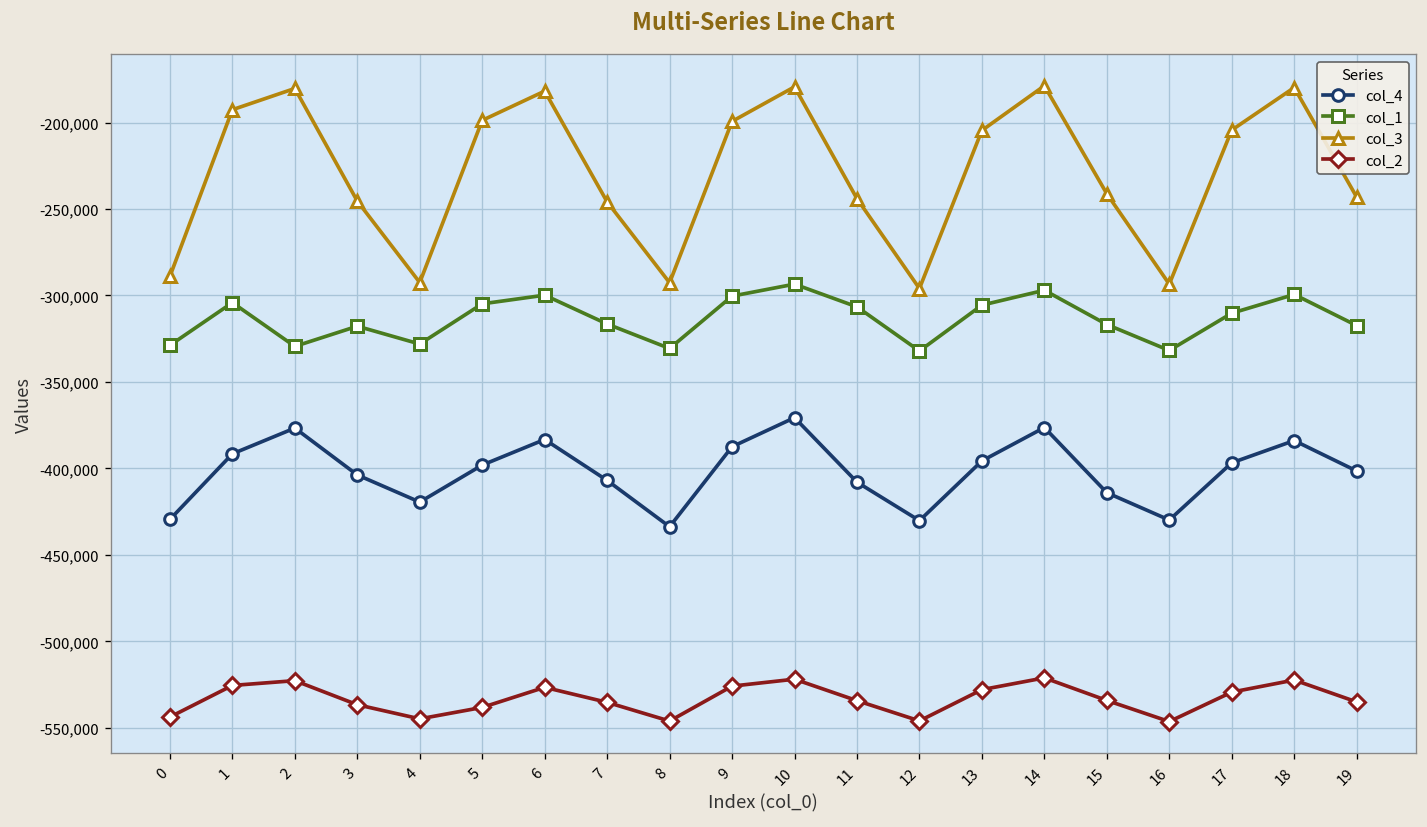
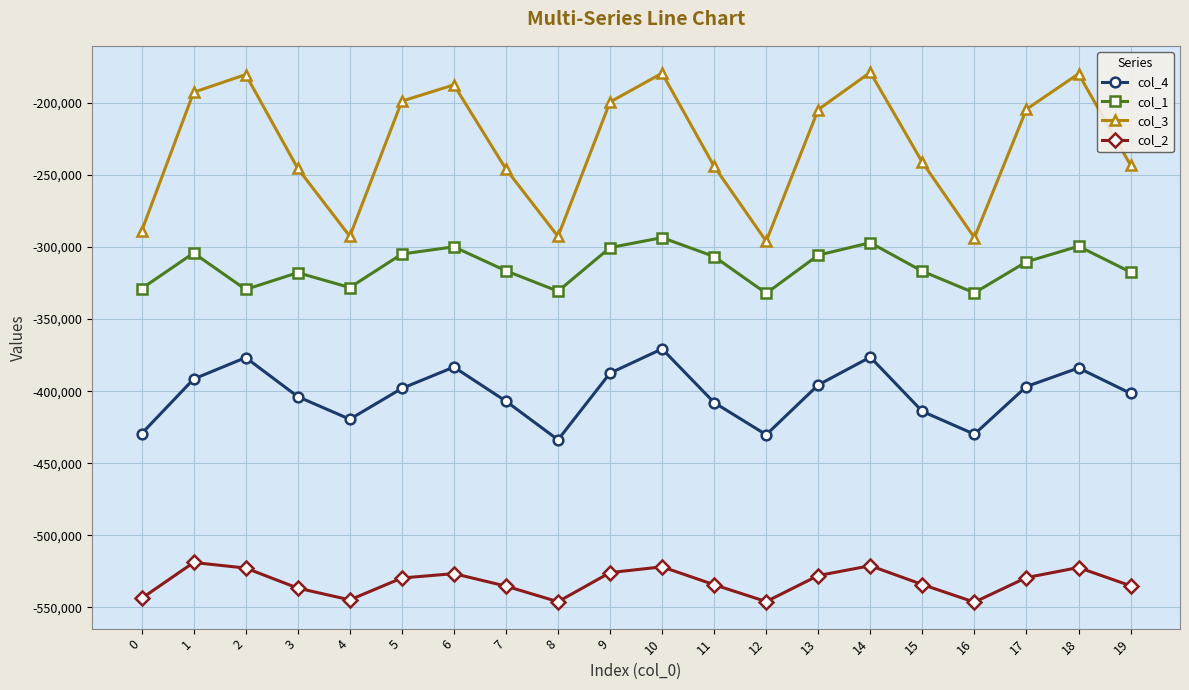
col_2, 1: -525,000 -> -519,000
col_2, 5: -538,000 -> -530,000
col_3, 6: -182,000 -> -187,000
